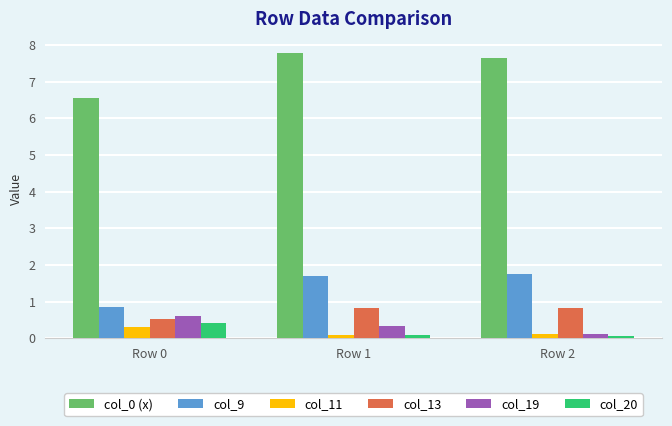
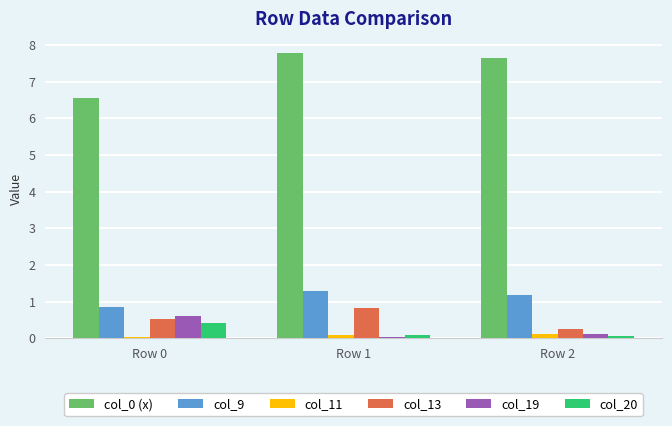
col_11, Row 0: 0.3 -> 0.0
col_9, Row 1: 1.7 -> 1.3
col_19, Row 1: 0.3 -> 0.0
col_9, Row 2: 1.8 -> 1.2
col_13, Row 2: 0.8 -> 0.3
